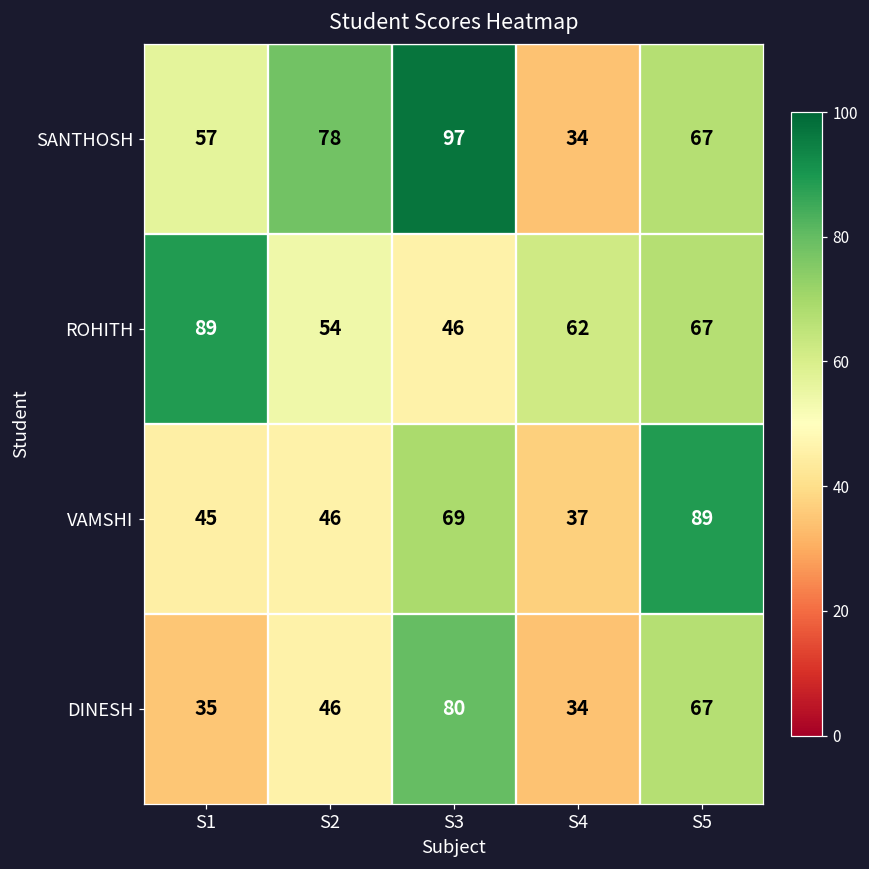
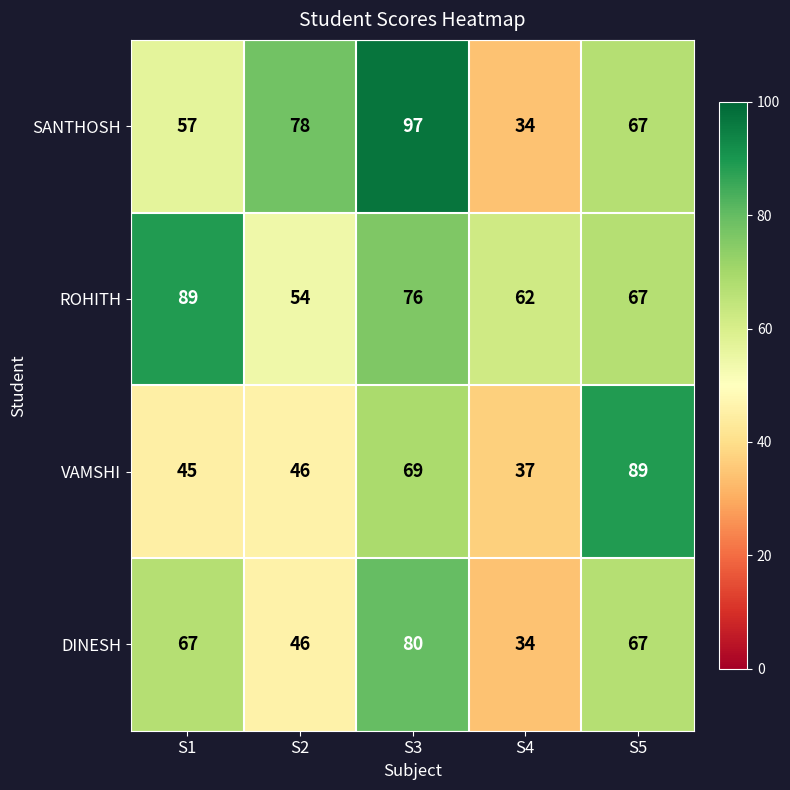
ROHITH, S3: 46 -> 76
DINESH, S1: 35 -> 67
